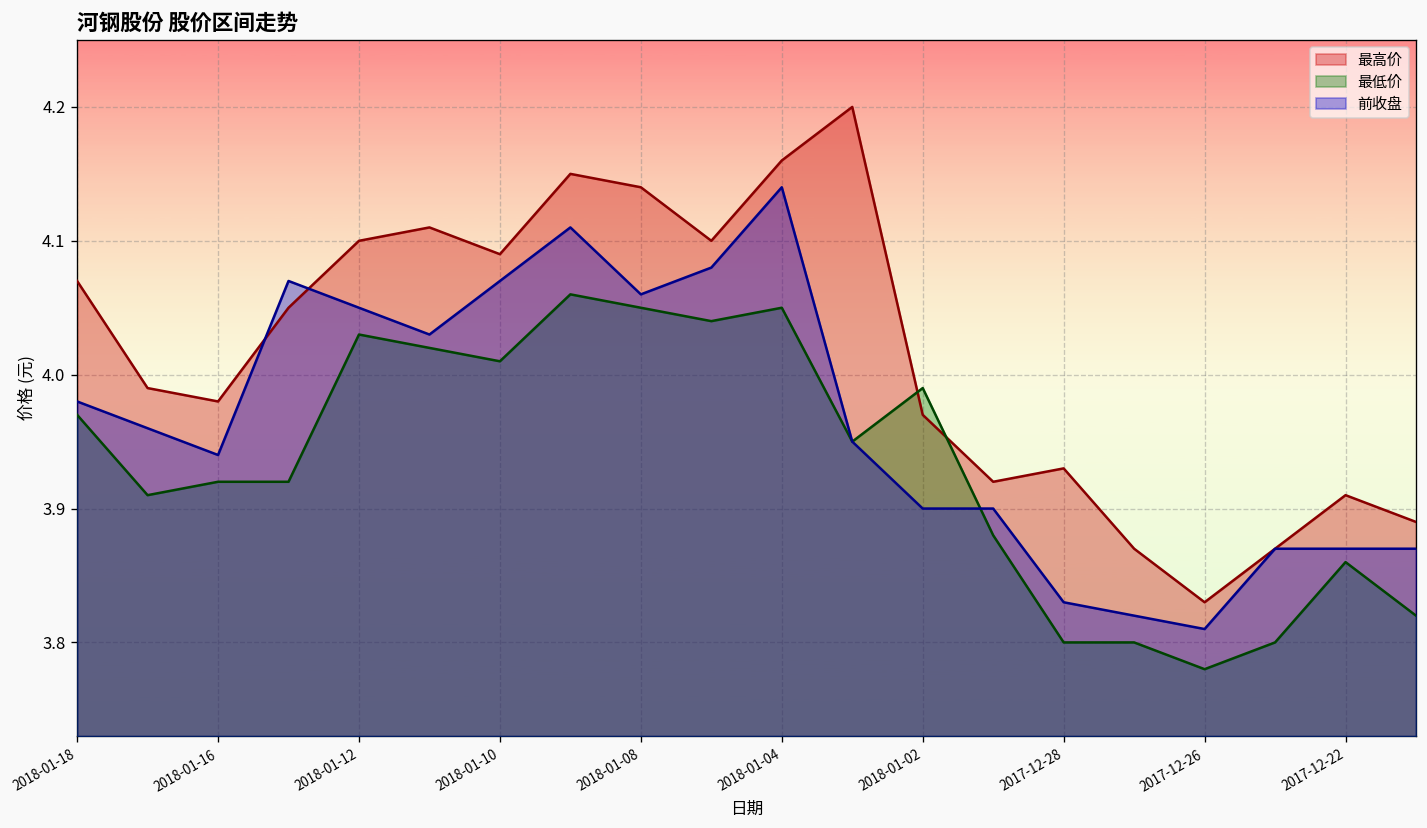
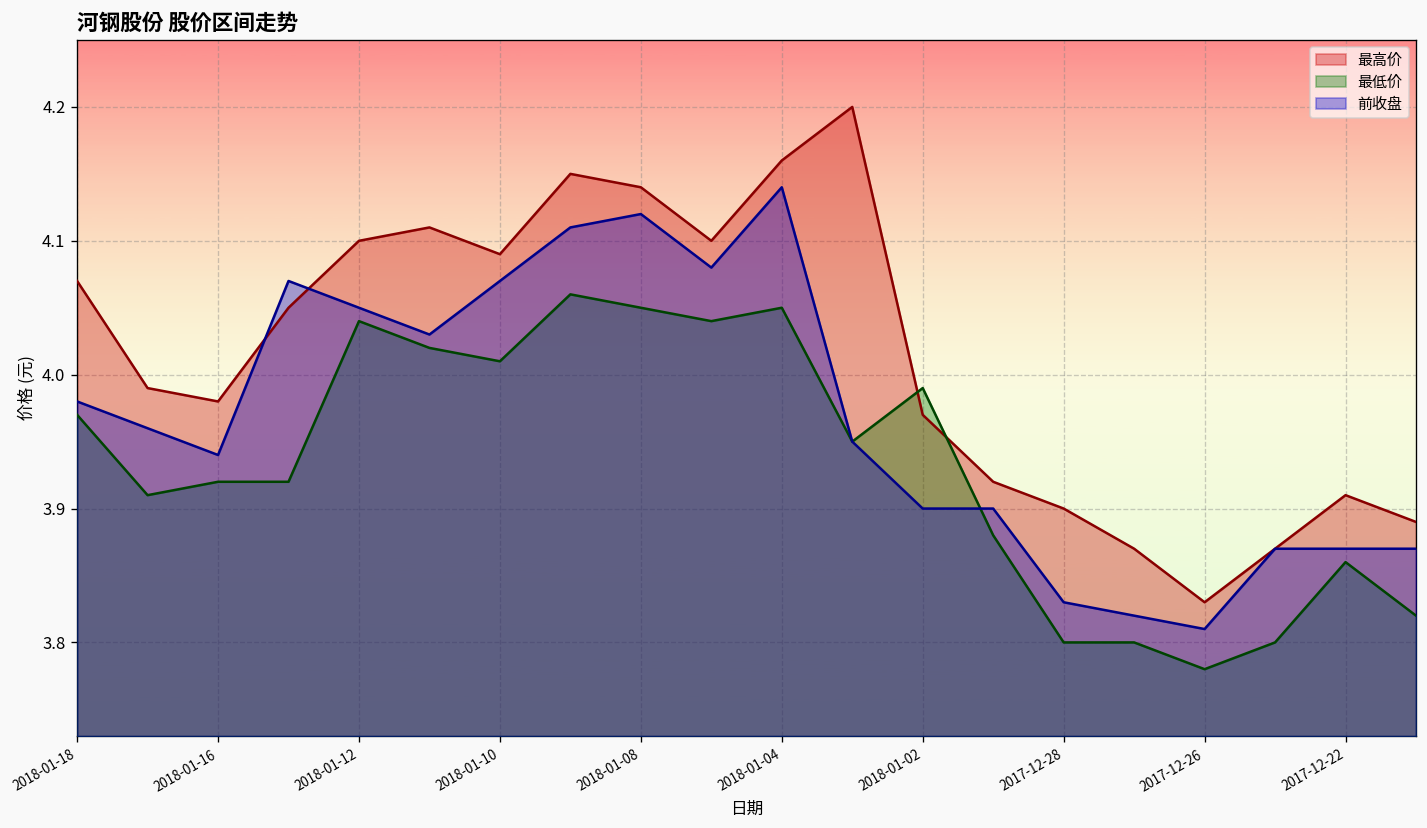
最低价, 2018-01-12: 4.03 -> 4.04
前收盘, 2018-01-08: 4.06 -> 4.12
最高价, 2017-12-28: 3.93 -> 3.90
